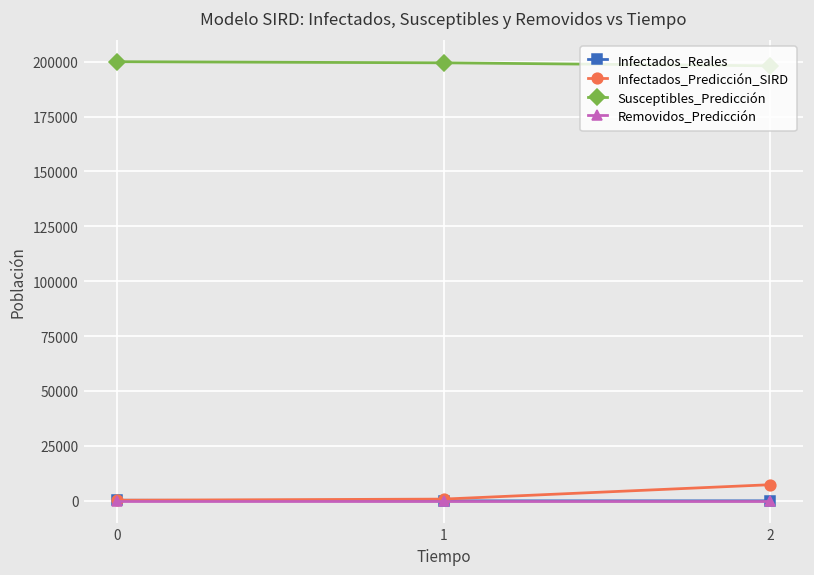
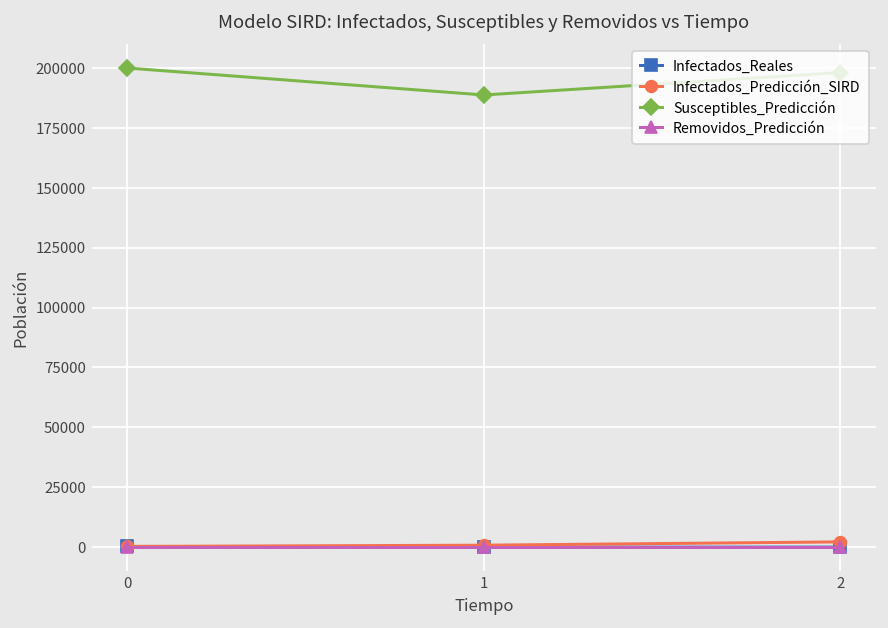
Susceptibles_Predicción, 1: 199000 -> 189000
Infectados_Predicción_SIRD, 2: 7000 -> 2000
